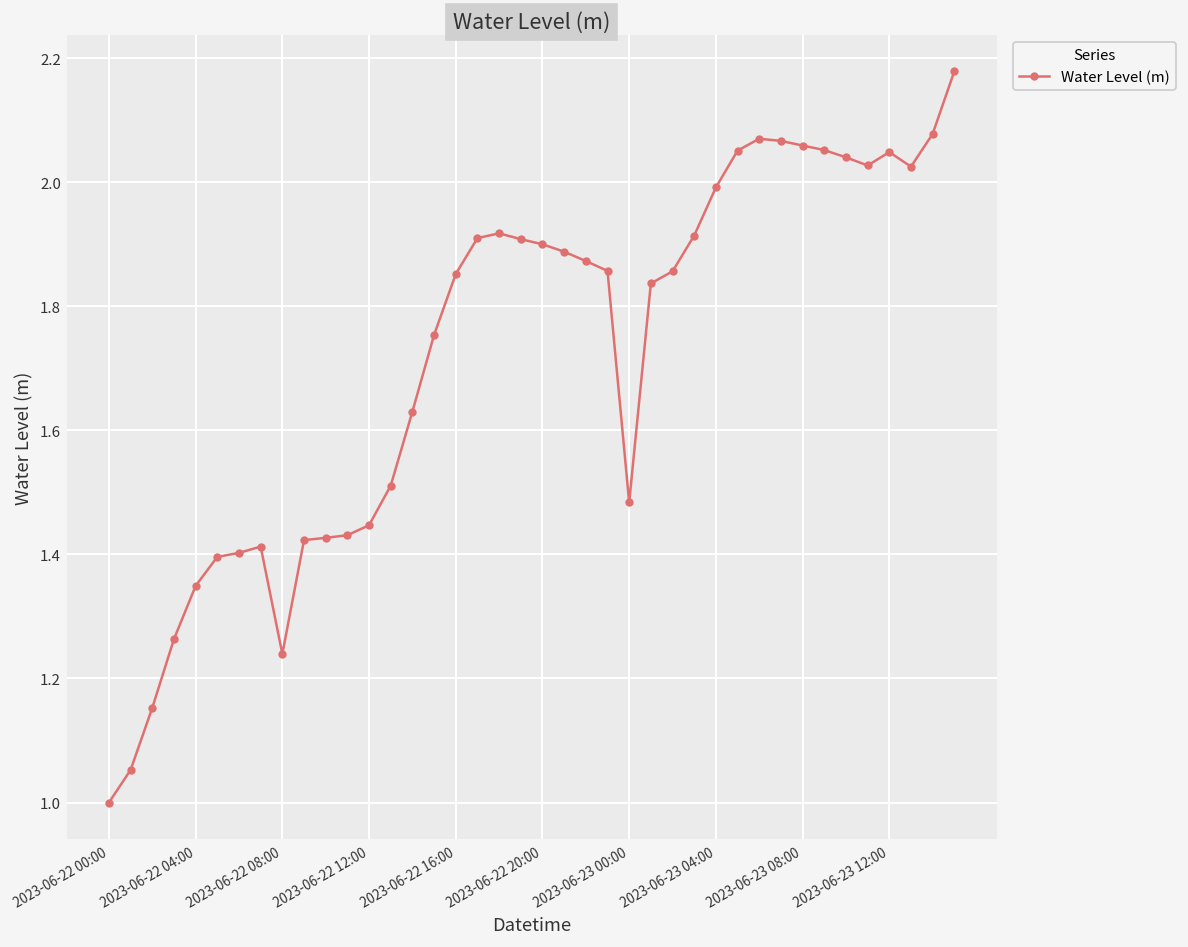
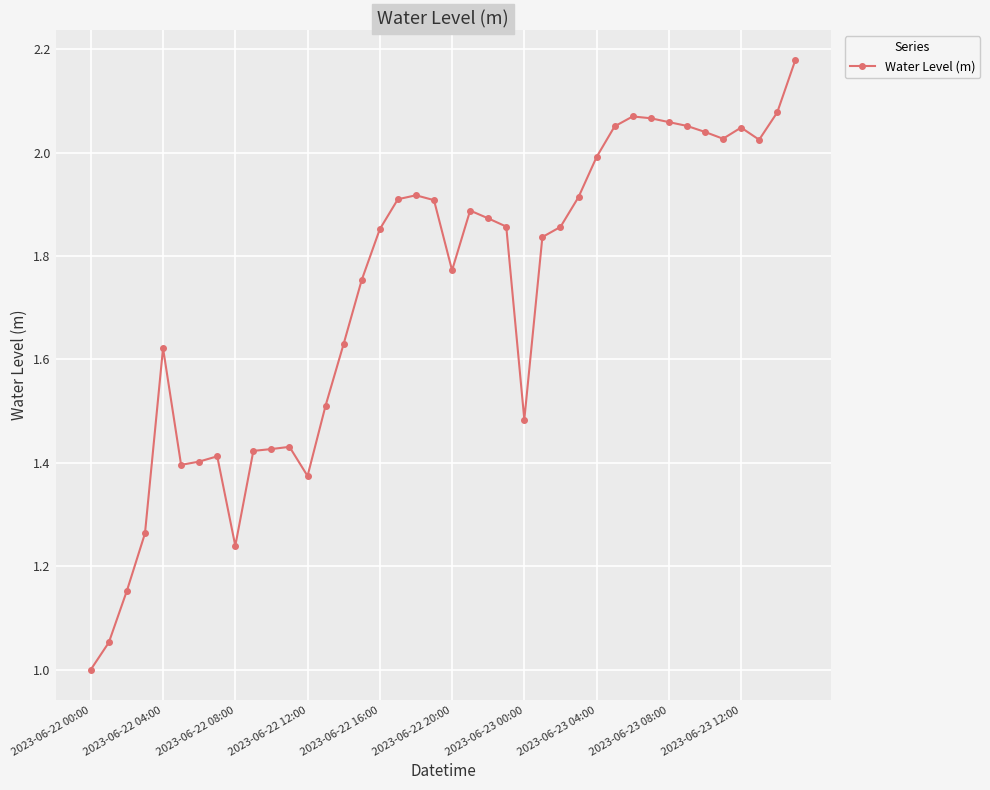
2023-06-22 04:00: 1.35 -> 1.62
2023-06-22 12:00: 1.45 -> 1.37
2023-06-22 20:00: 1.90 -> 1.77
